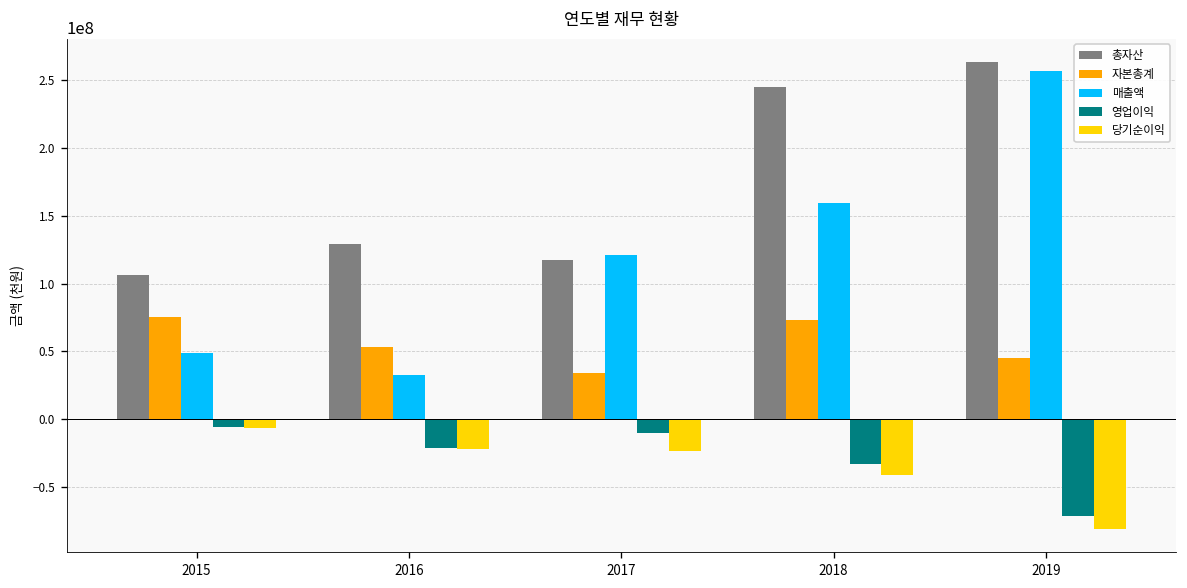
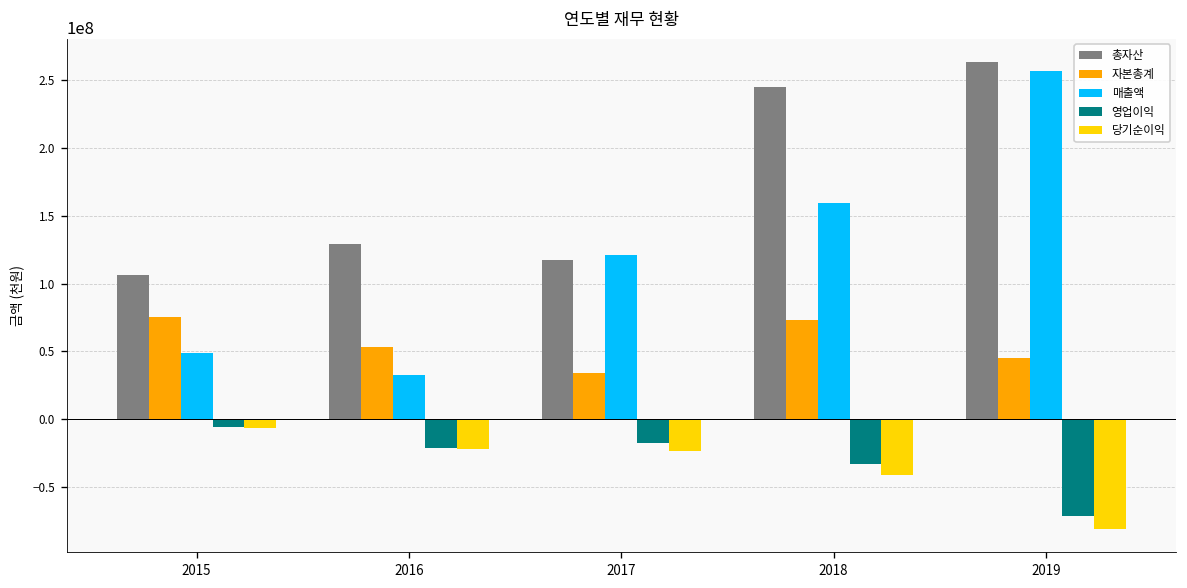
영업이익, 2017: -10000000 -> -18000000
